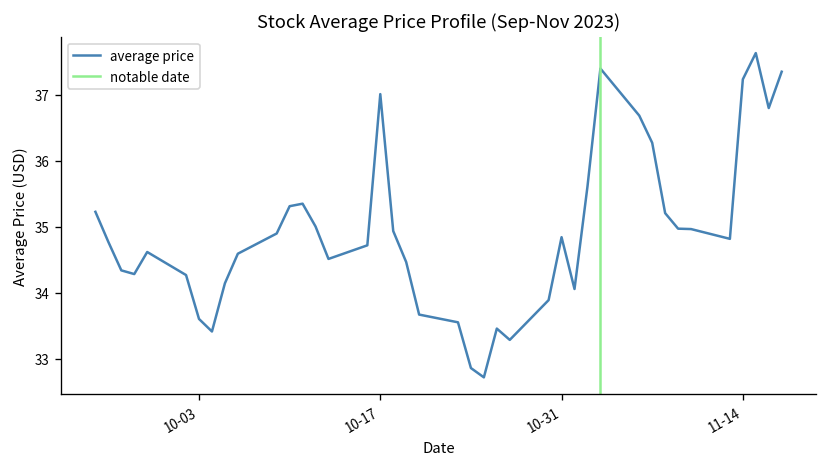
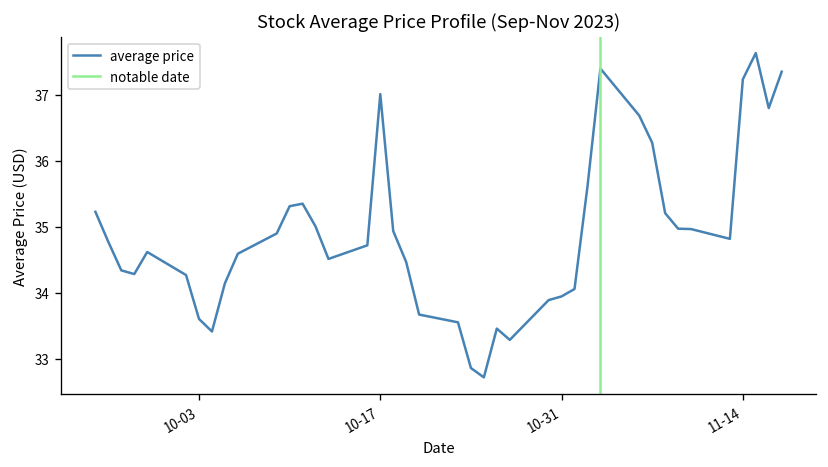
10-31: 34.8 -> 33.9
